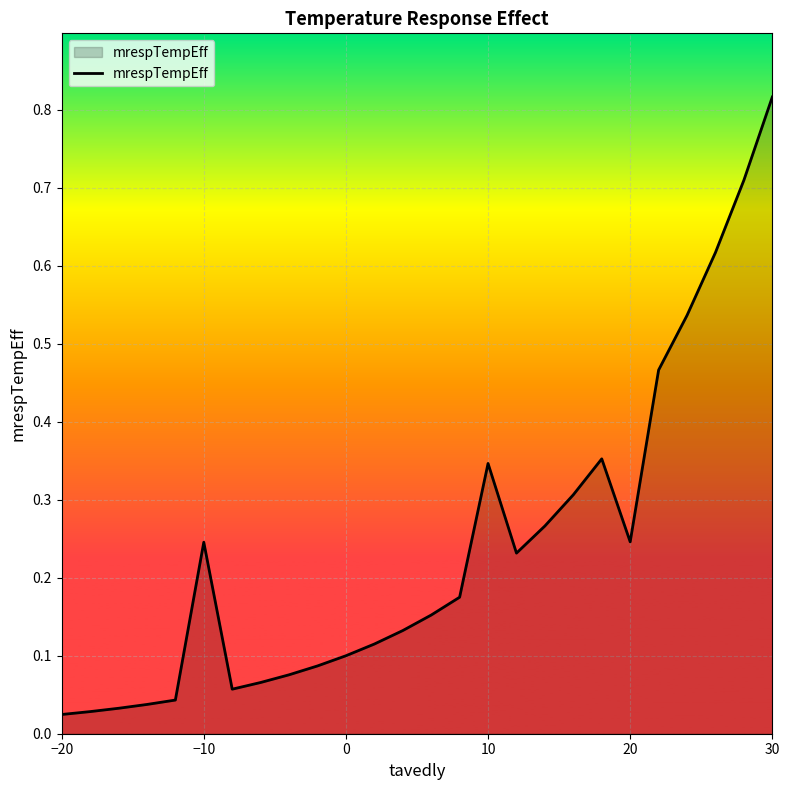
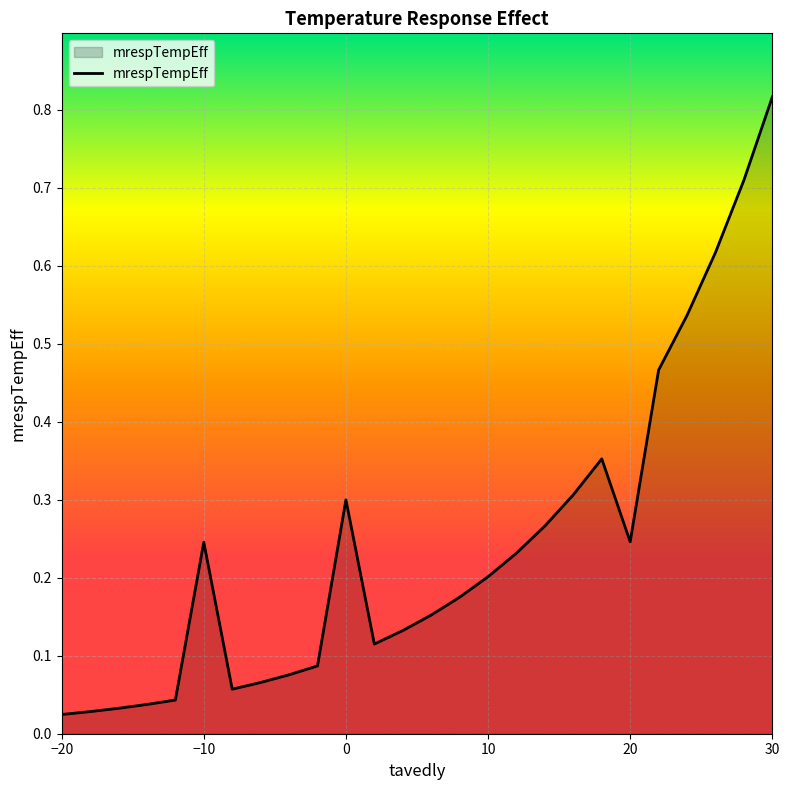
0: 0.1 -> 0.3
10: 0.35 -> 0.20
